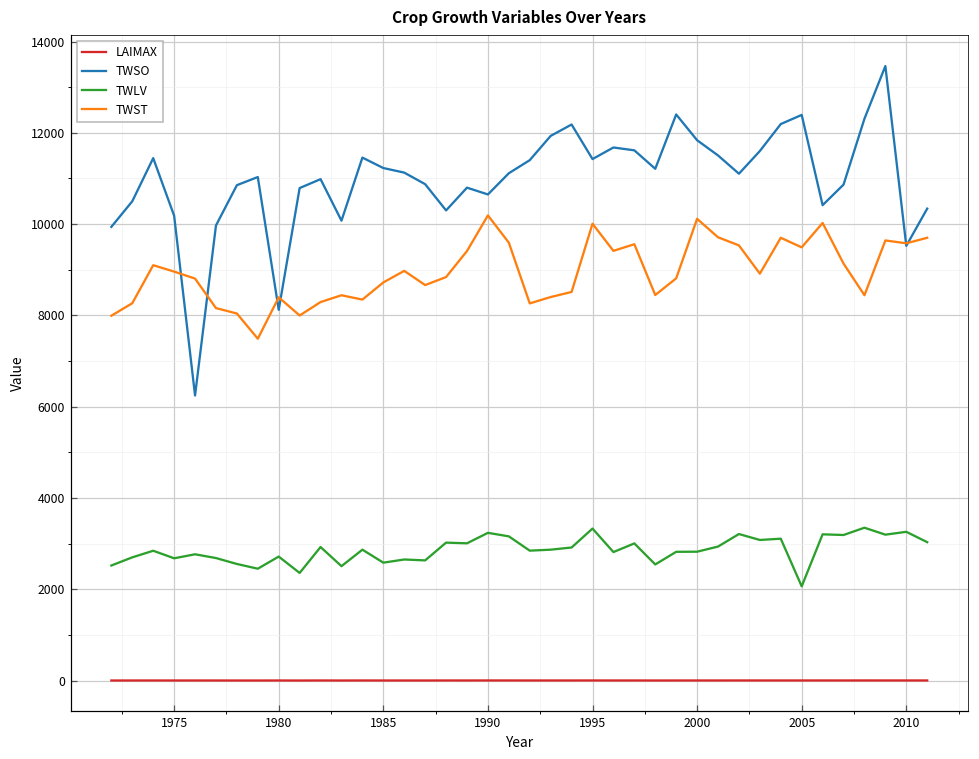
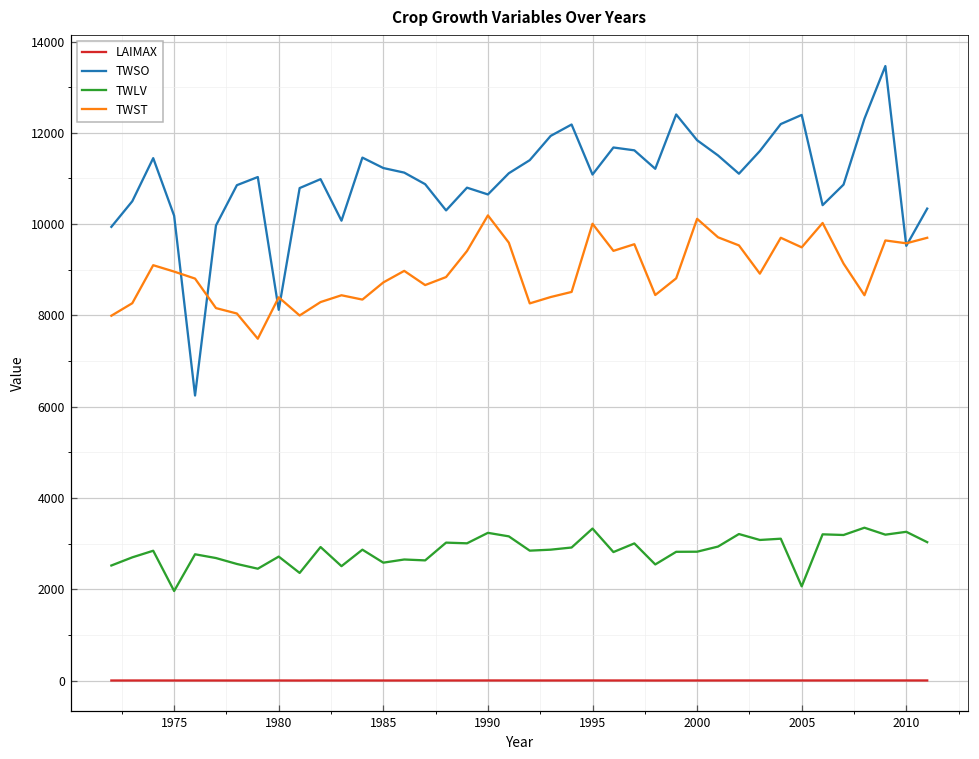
TWLV, 1975: 2700 -> 2000
TWSO, 1995: 11400 -> 11100
